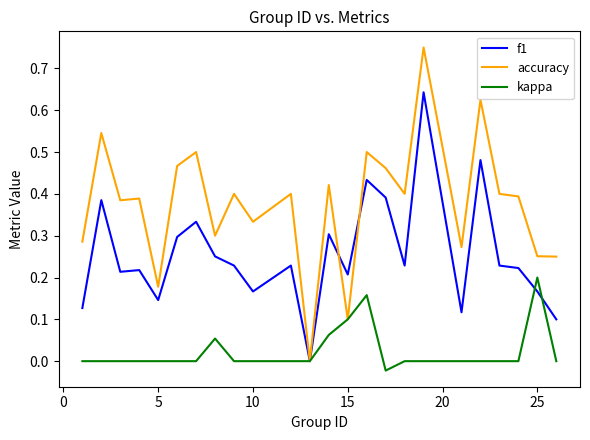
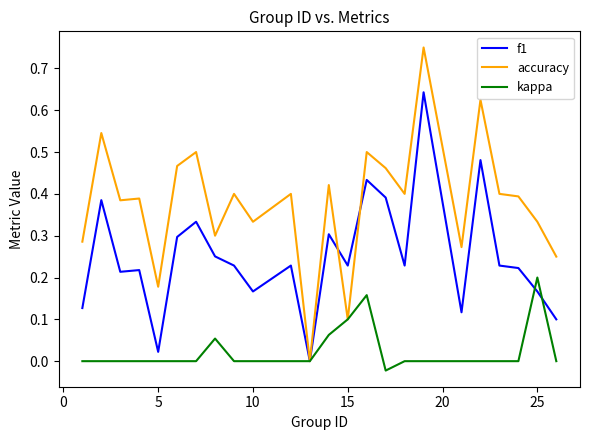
f1, 5: 0.15 -> 0.02
f1, 15: 0.21 -> 0.23
accuracy, 25: 0.25 -> 0.33
